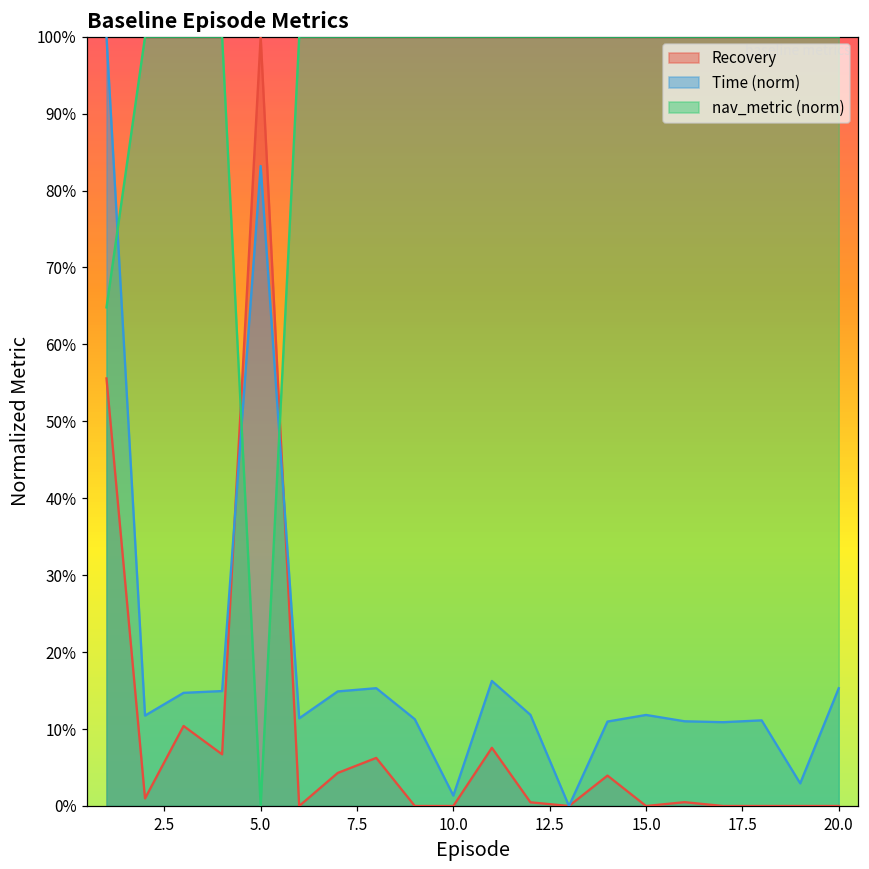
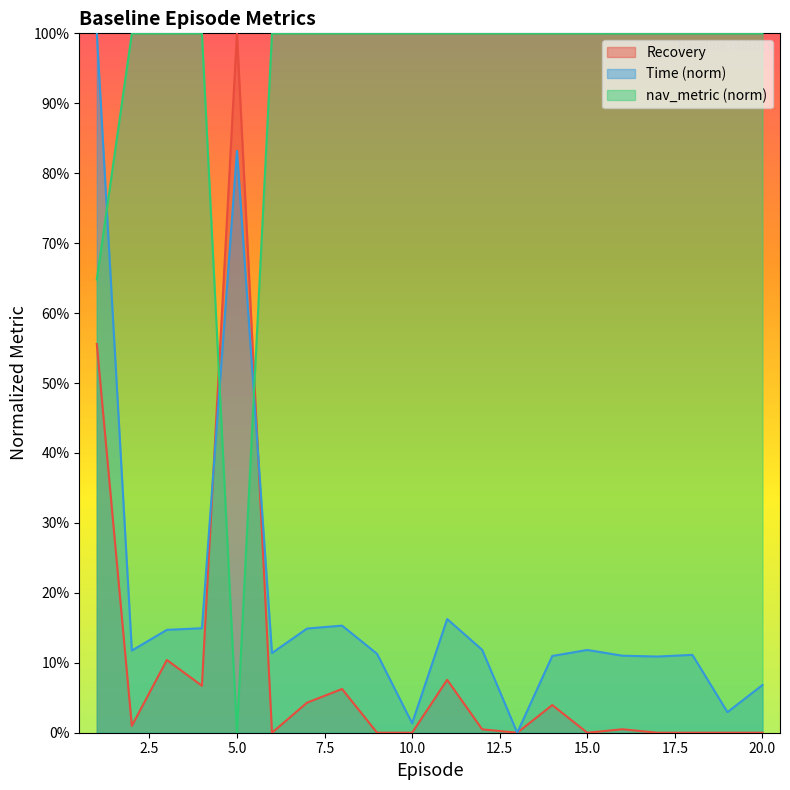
Time (norm), 20.0: 15% -> 7%
